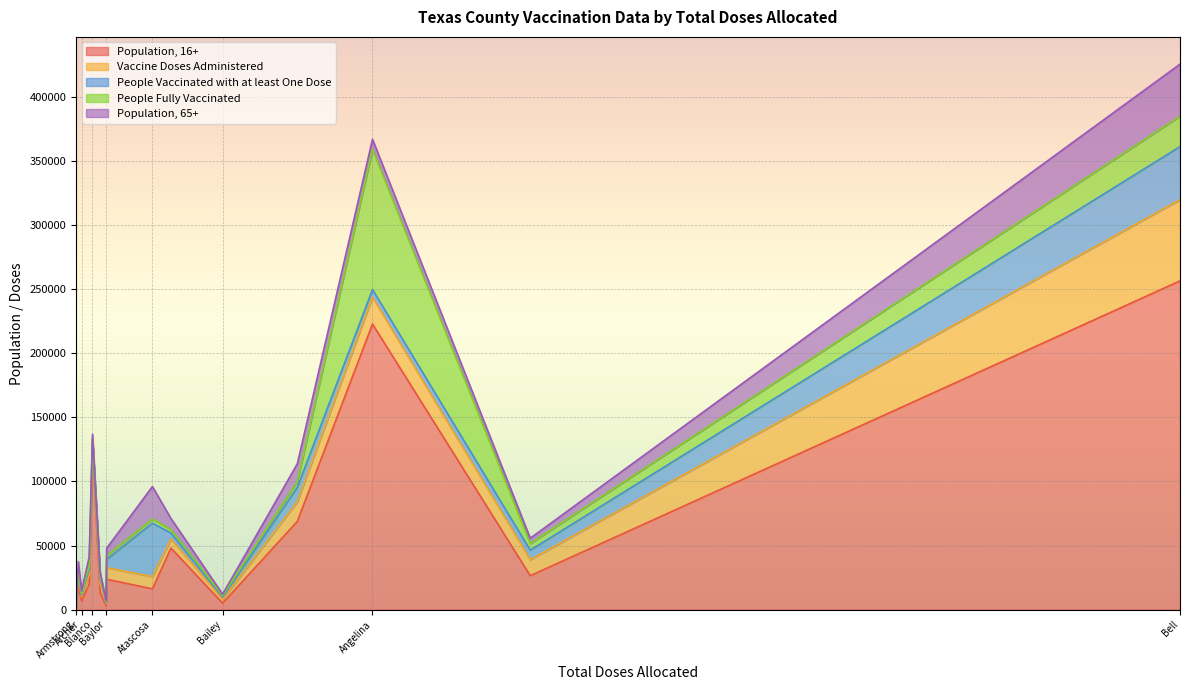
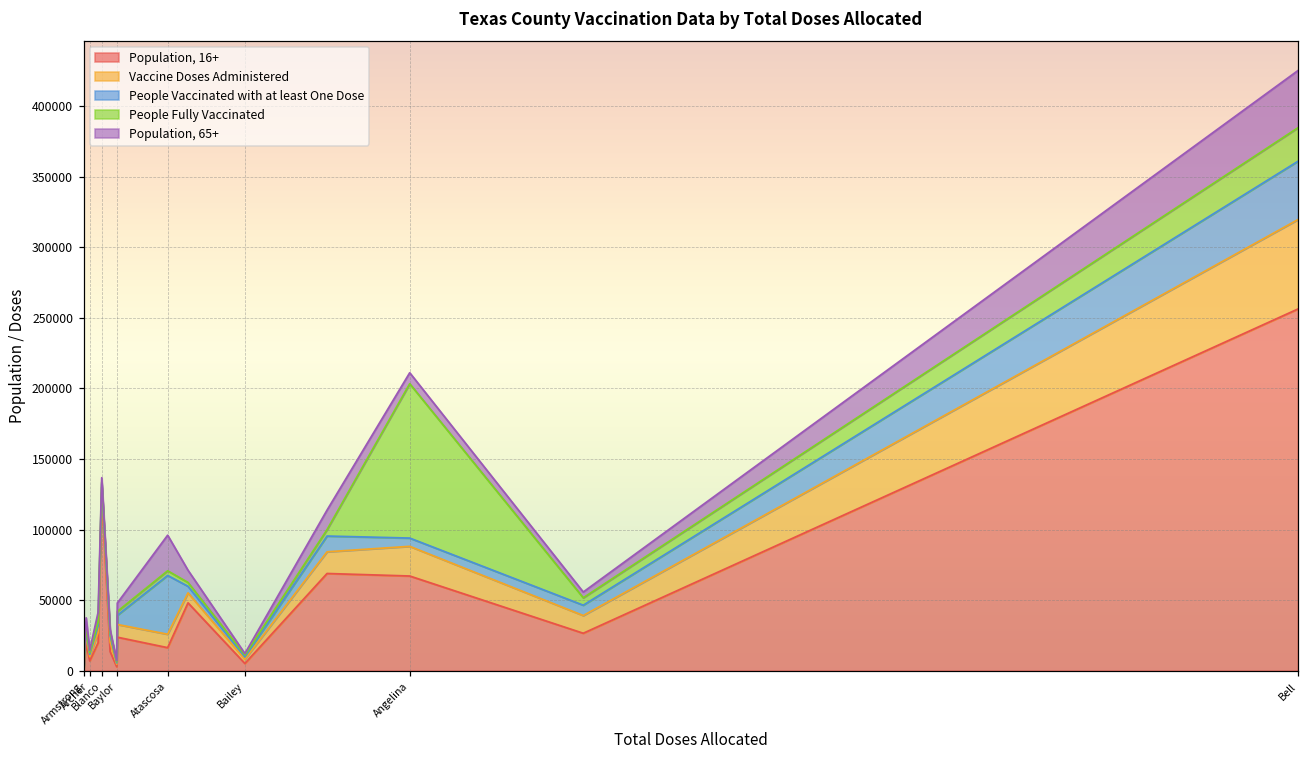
Population, 16+, Angelina: 223000 -> 67000
